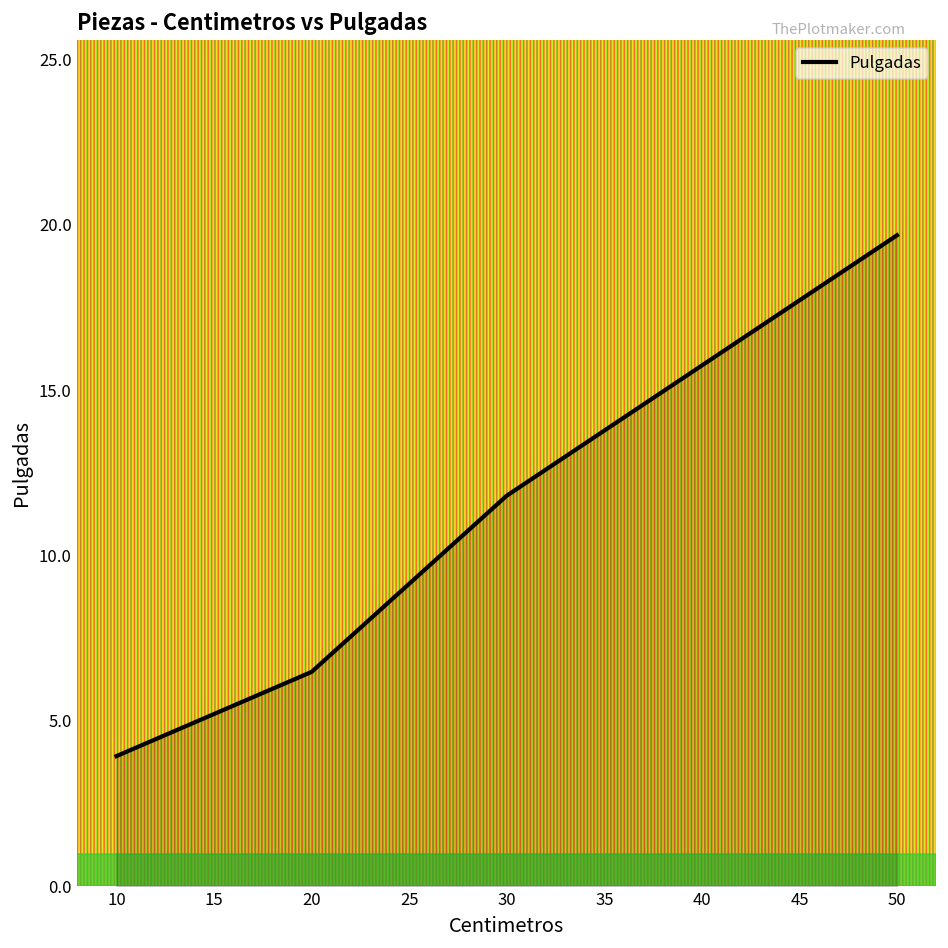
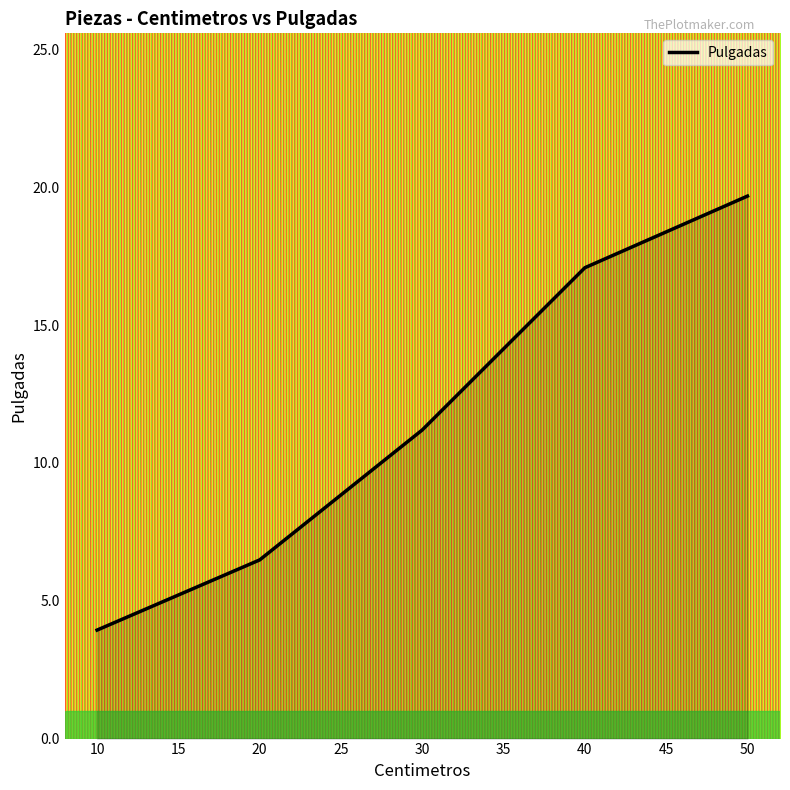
30: 11.8 -> 11.2
40: 15.7 -> 17.1
